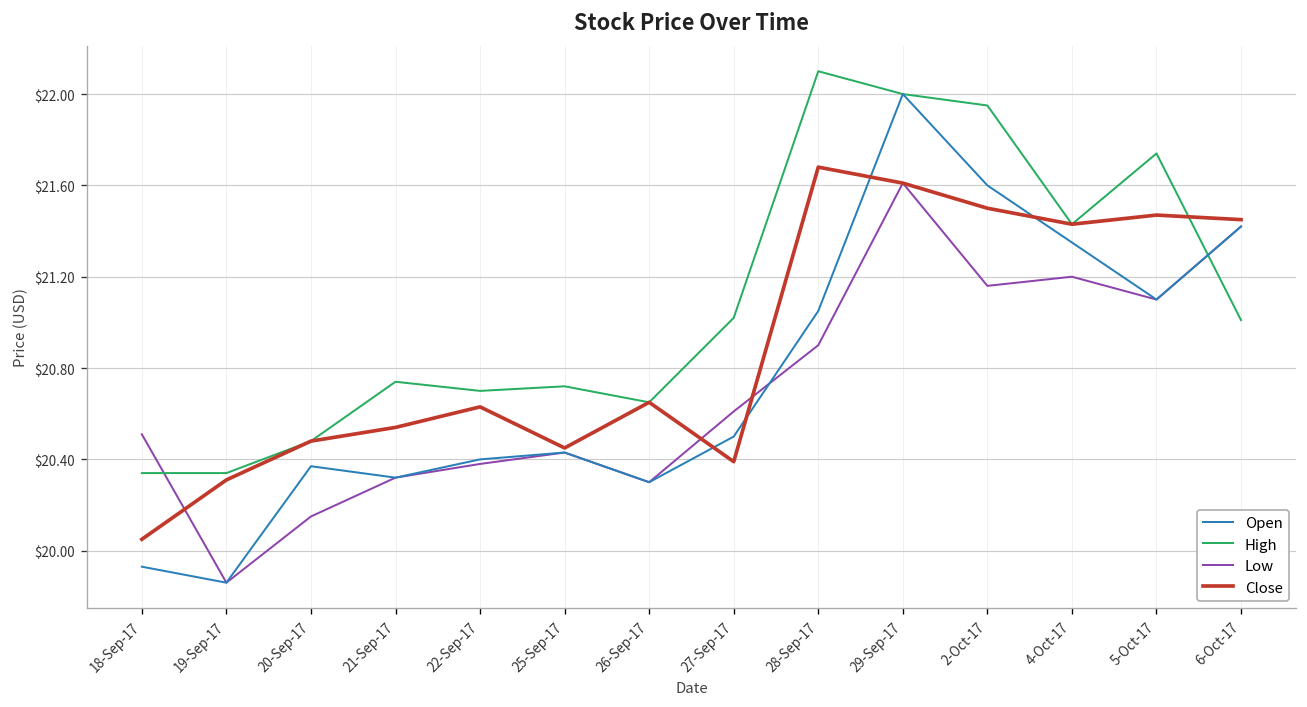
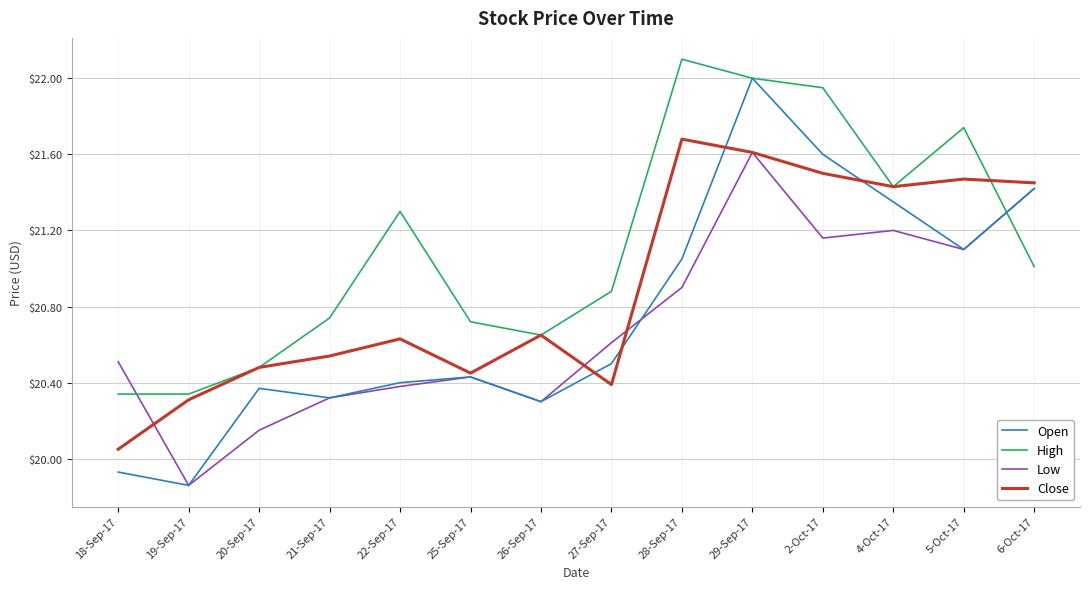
High, 22-Sep-17: $20.7 -> $21.3
High, 27-Sep-17: $21.02 -> $20.88
